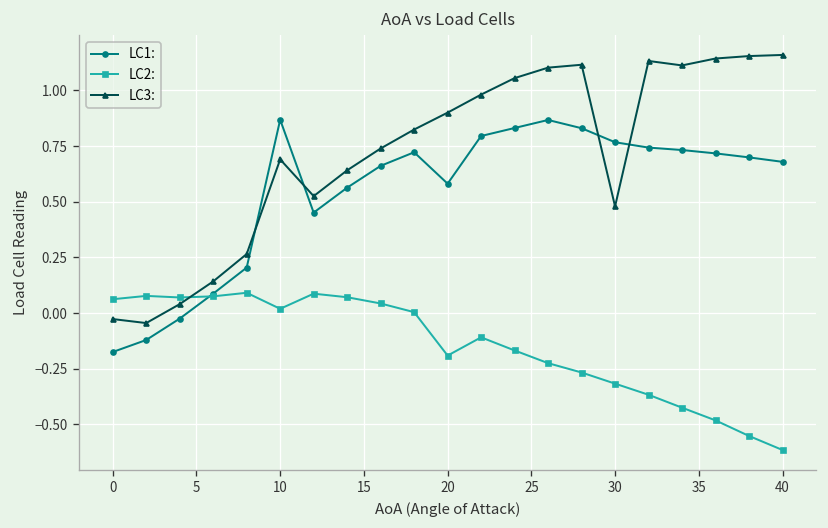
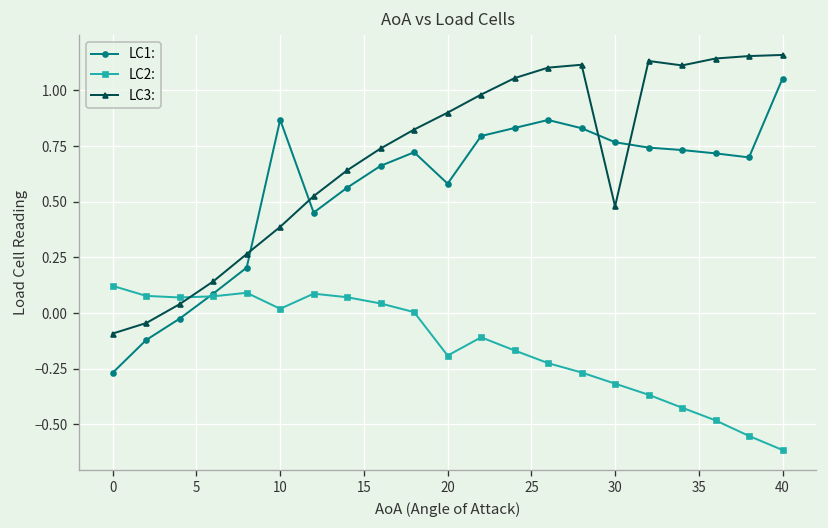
LC1:, 0: -0.18 -> -0.27
LC2:, 0: 0.06 -> 0.12
LC3:, 0: -0.03 -> -0.09
LC3:, 10: 0.69 -> 0.39
LC1:, 40: 0.68 -> 1.05
